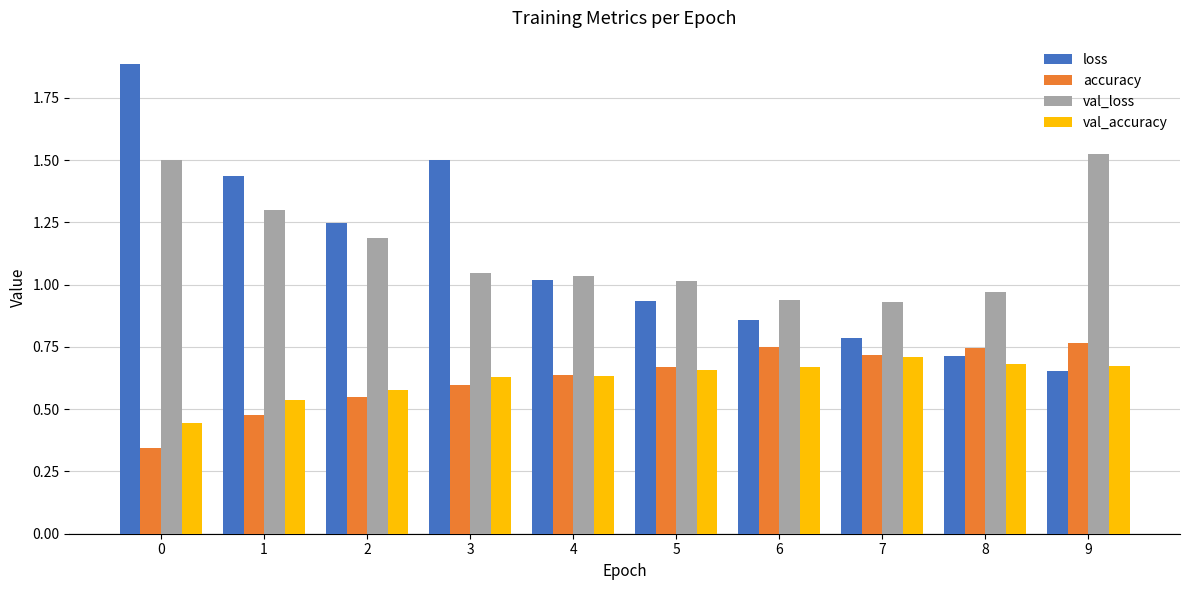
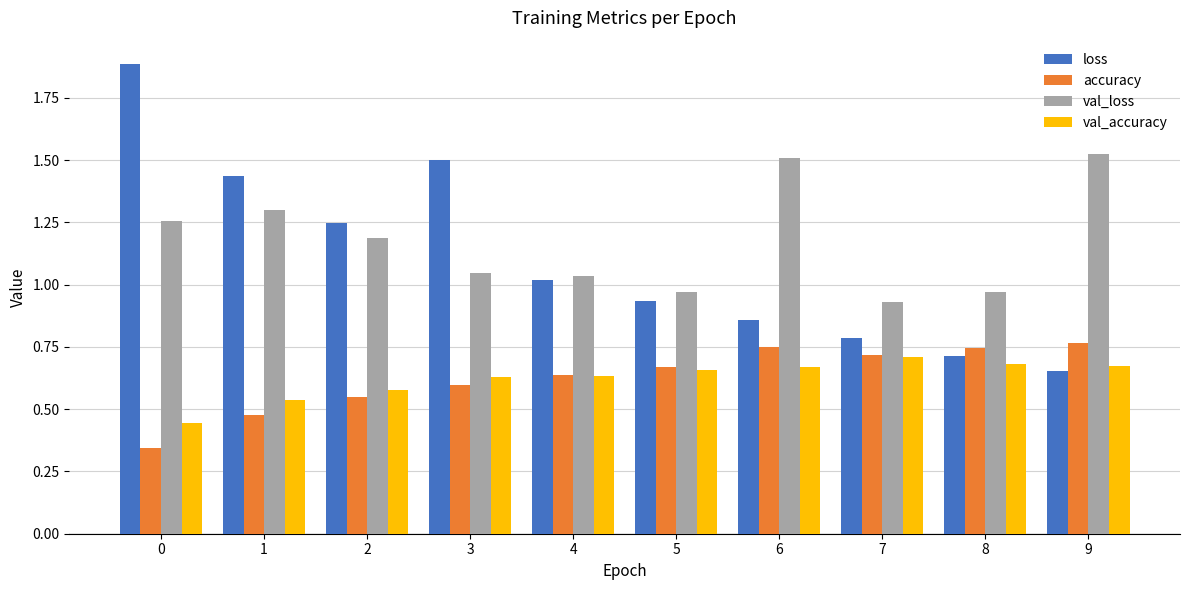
val_loss, 0: 1.50 -> 1.25
val_loss, 5: 1.01 -> 0.97
val_loss, 6: 0.94 -> 1.51
